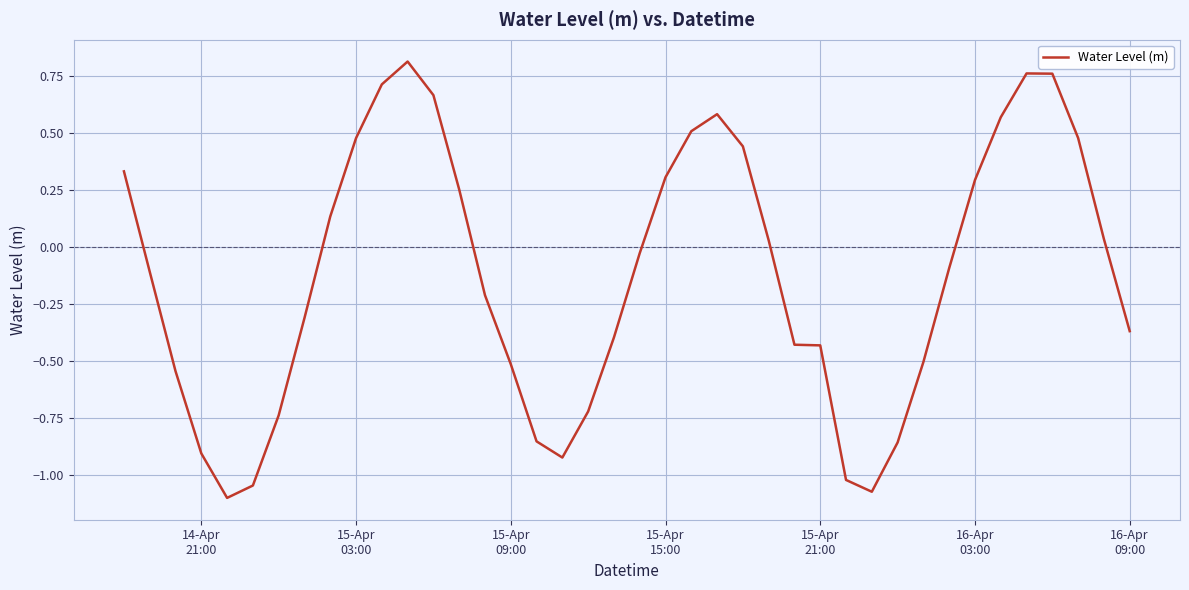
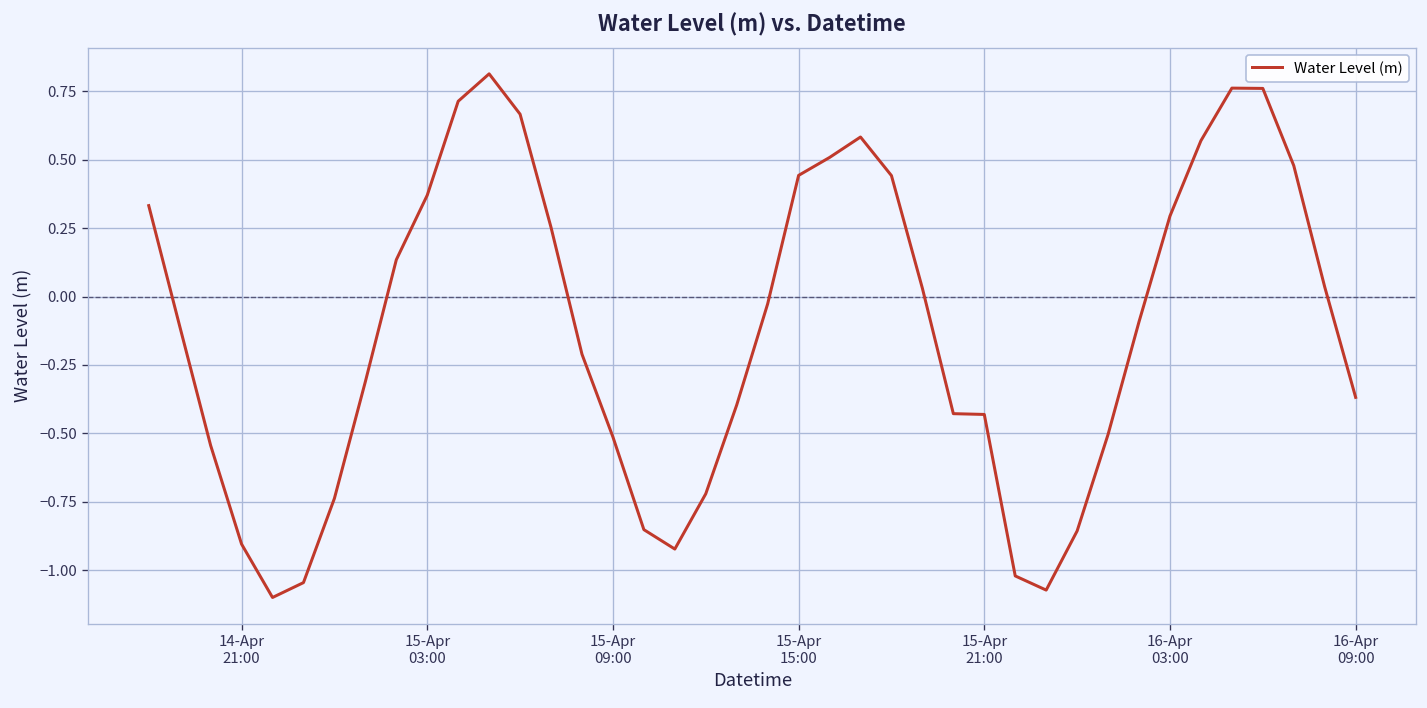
15-Apr 03:00: 0.48 -> 0.37
15-Apr 15:00: 0.31 -> 0.44
